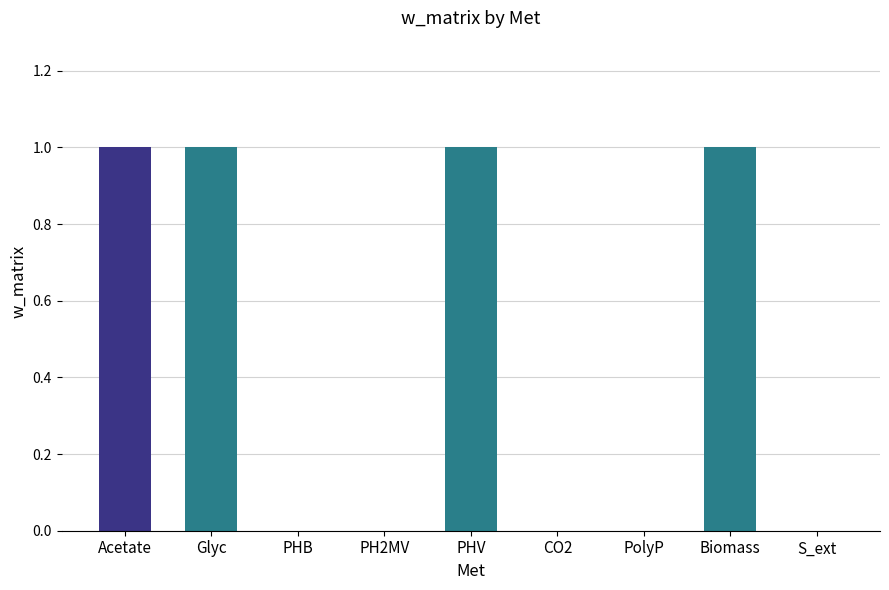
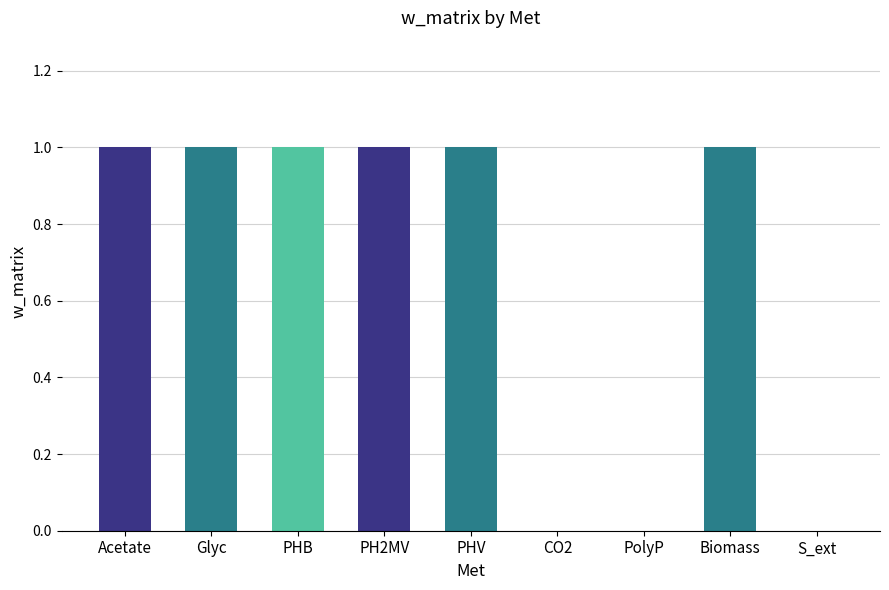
PHB: 0 -> 1
PH2MV: 0 -> 1
